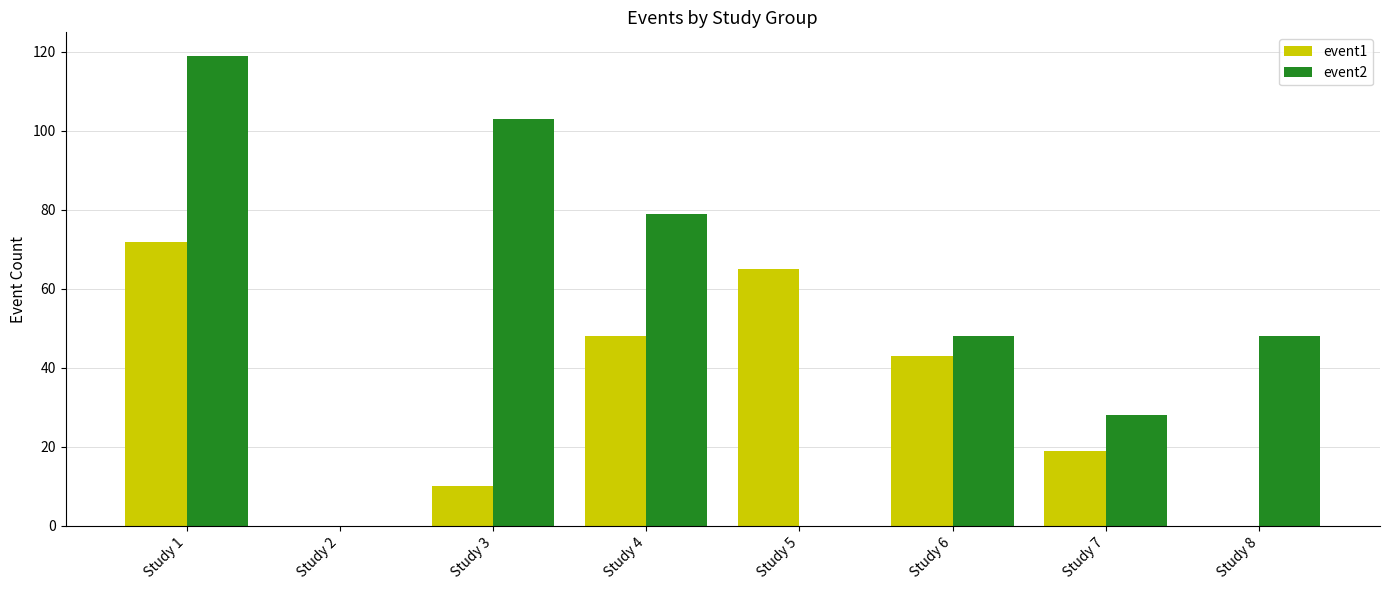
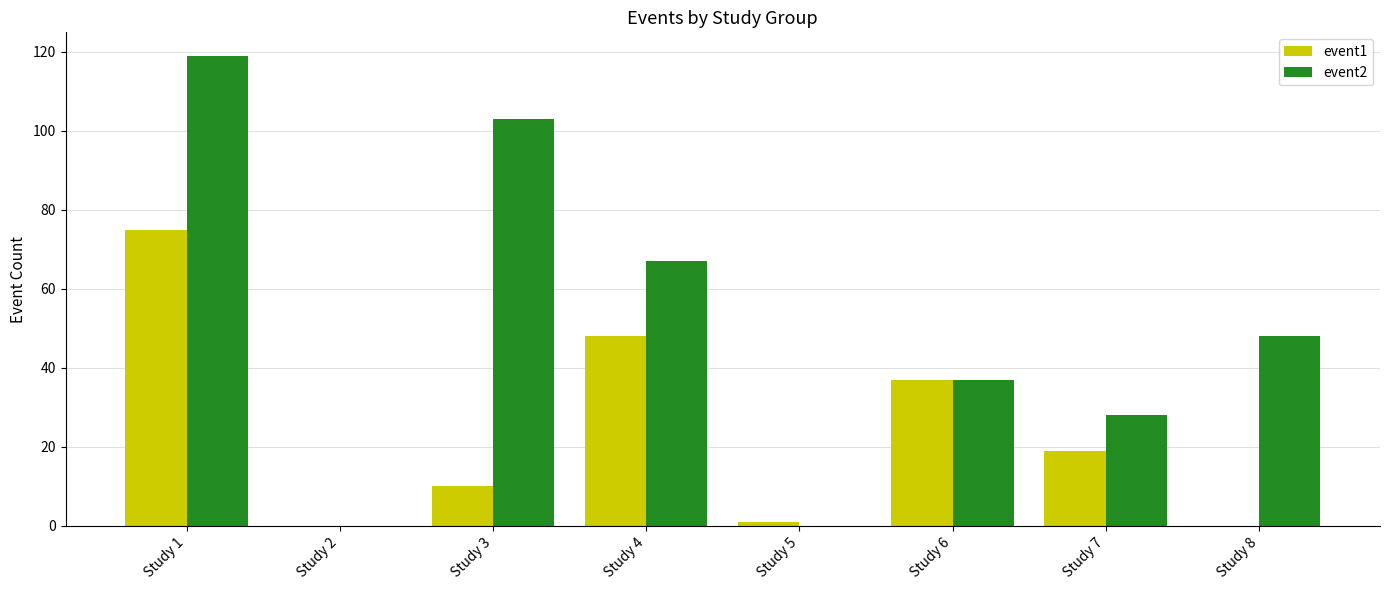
event1, Study 1: 72 -> 75
event2, Study 4: 79 -> 67
event1, Study 5: 65 -> 1
event1, Study 6: 43 -> 37
event2, Study 6: 48 -> 37
